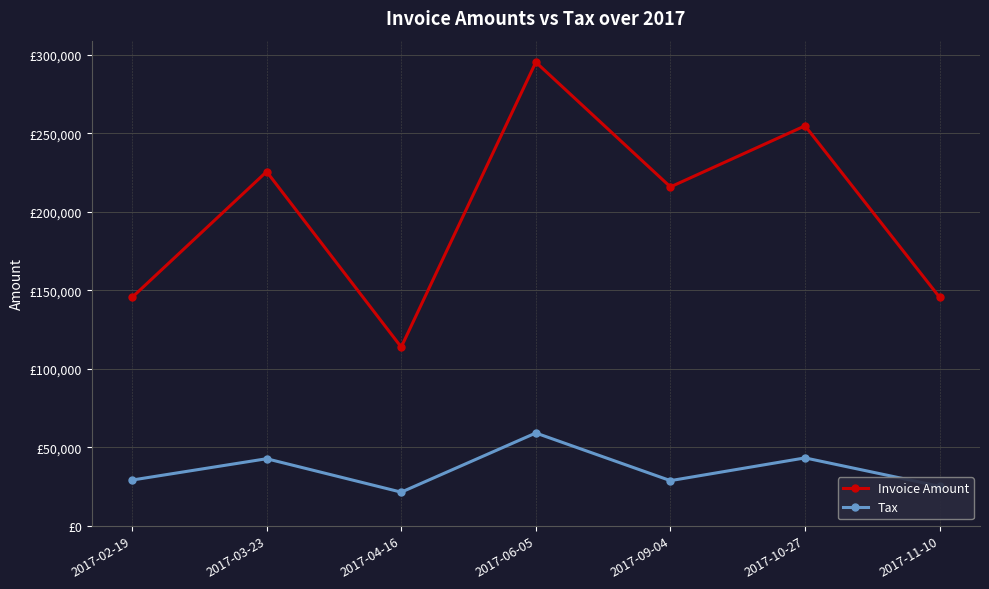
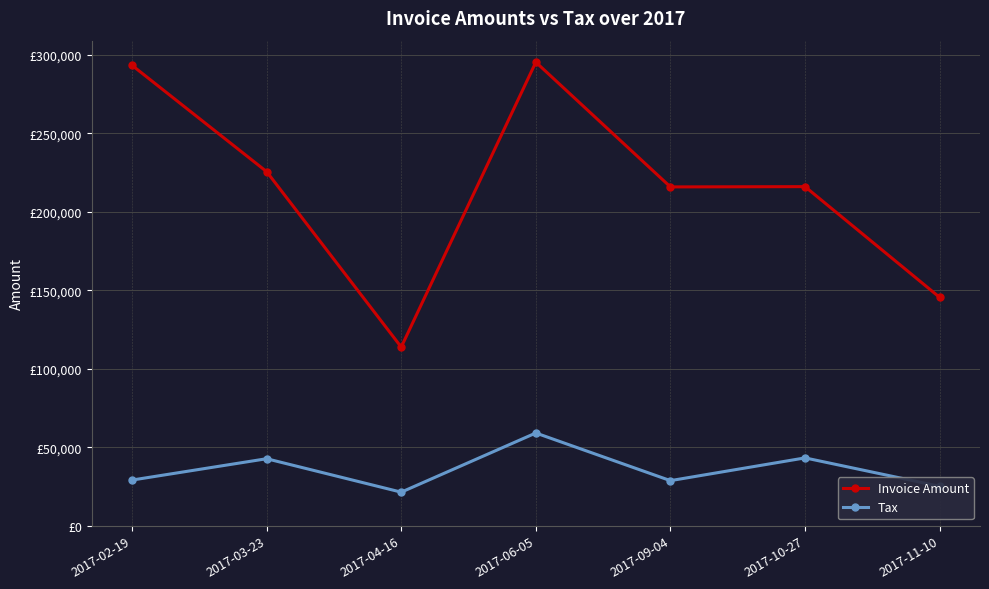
Invoice Amount, 2017-02-19: £145,000 -> £293,000
Invoice Amount, 2017-10-27: £255,000 -> £216,000
